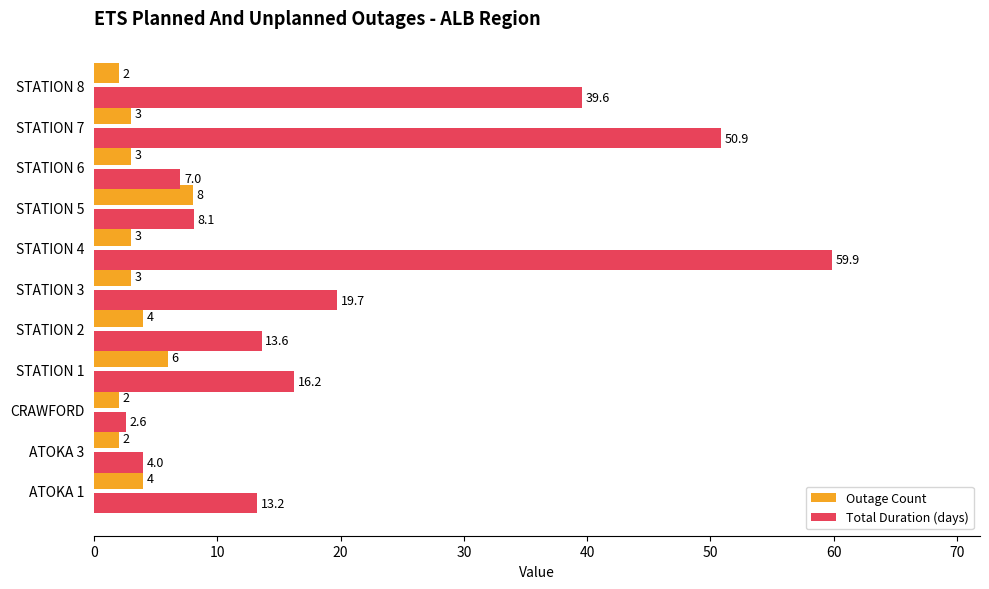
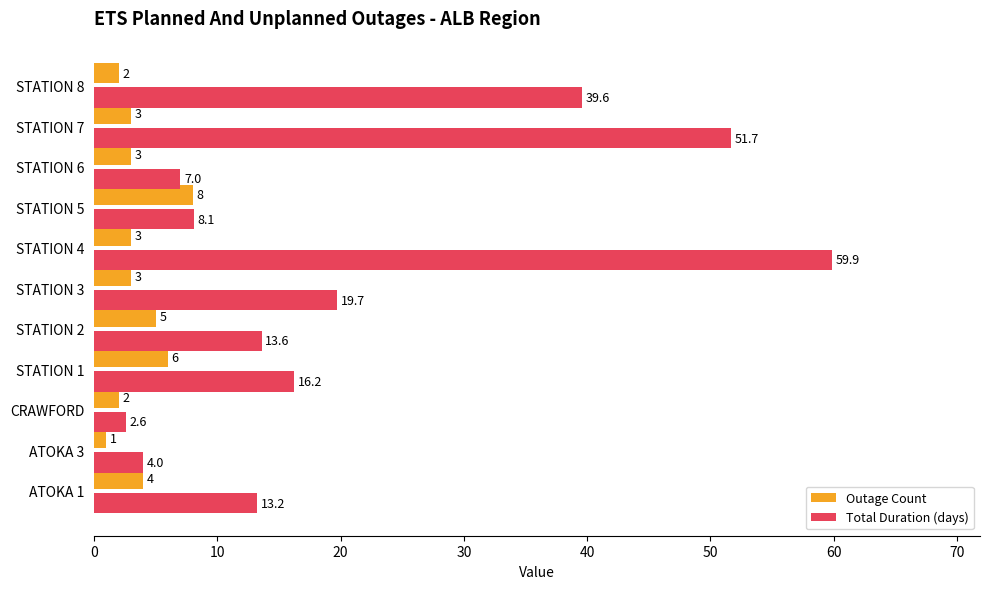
Total Duration (days), STATION 7: 50.9 -> 51.7
Outage Count, STATION 2: 4 -> 5
Outage Count, ATOKA 3: 2 -> 1
